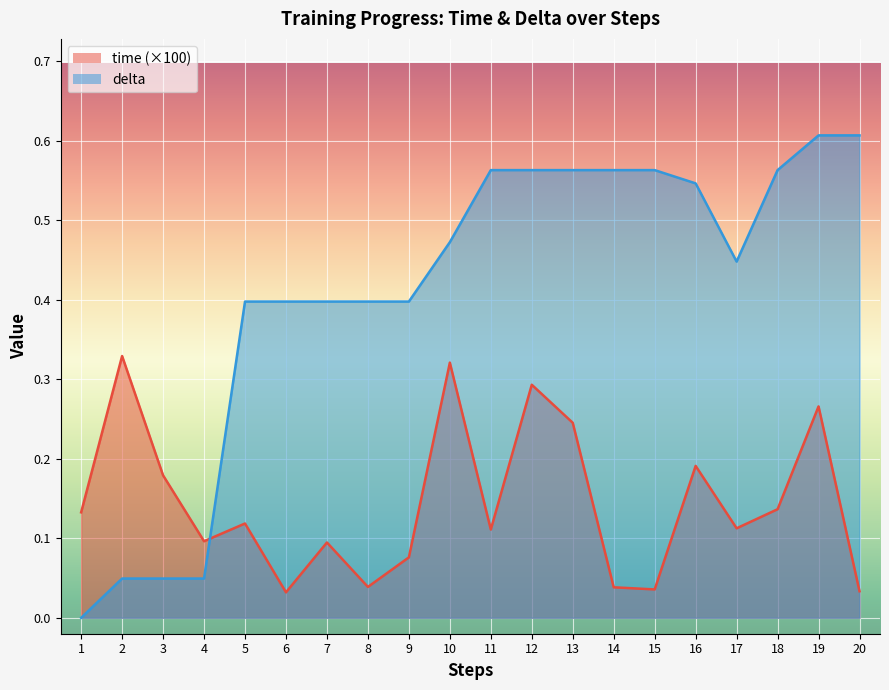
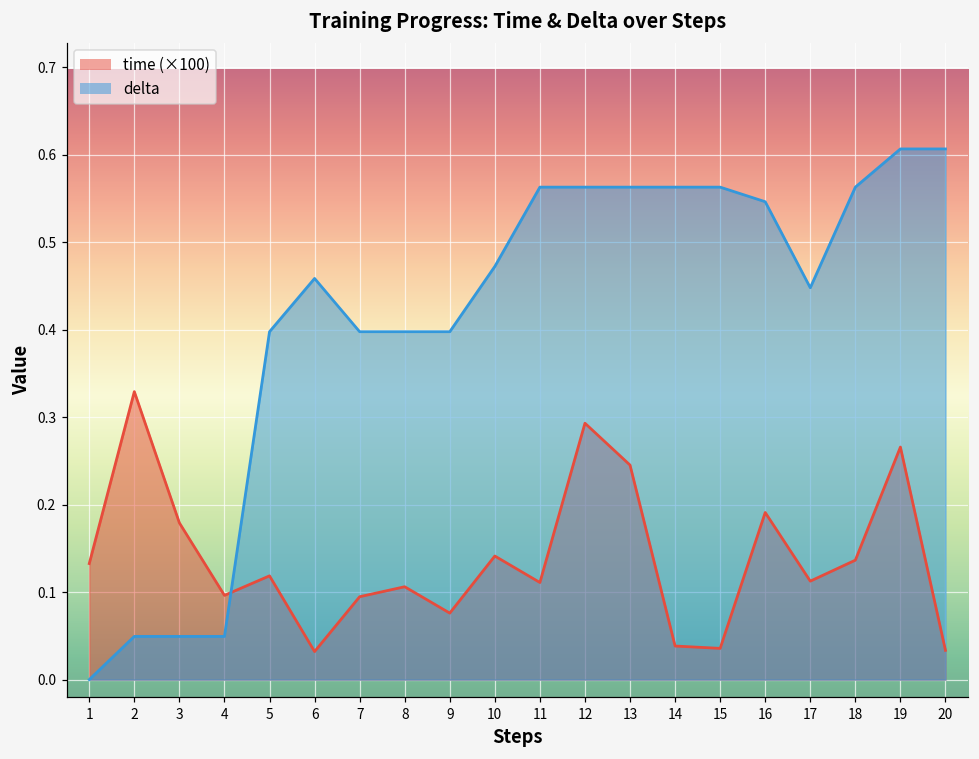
delta, 6: 0.40 -> 0.46
time (×100), 8: 0.04 -> 0.11
time (×100), 10: 0.32 -> 0.14
